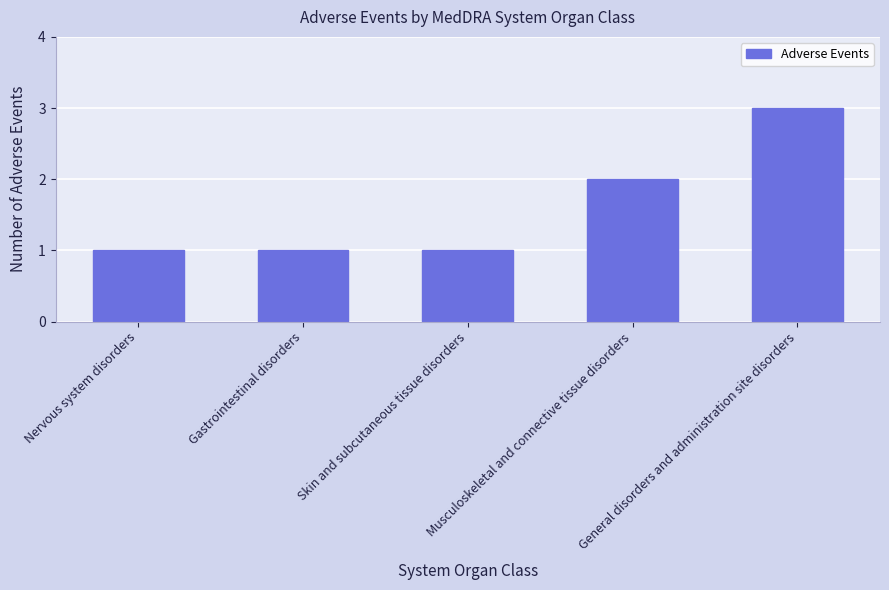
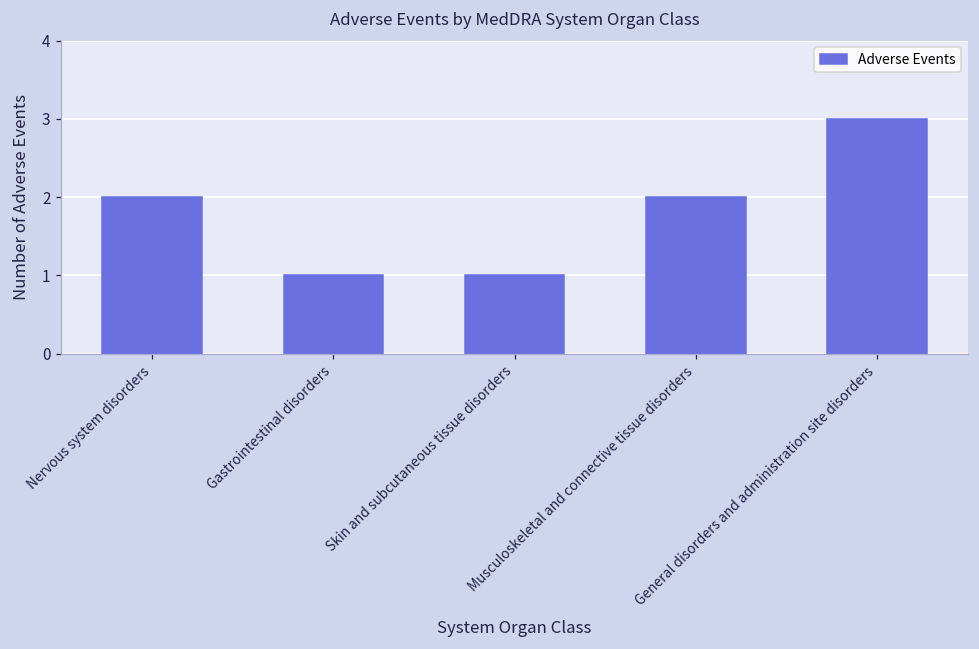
Nervous system disorders: 1 -> 2
